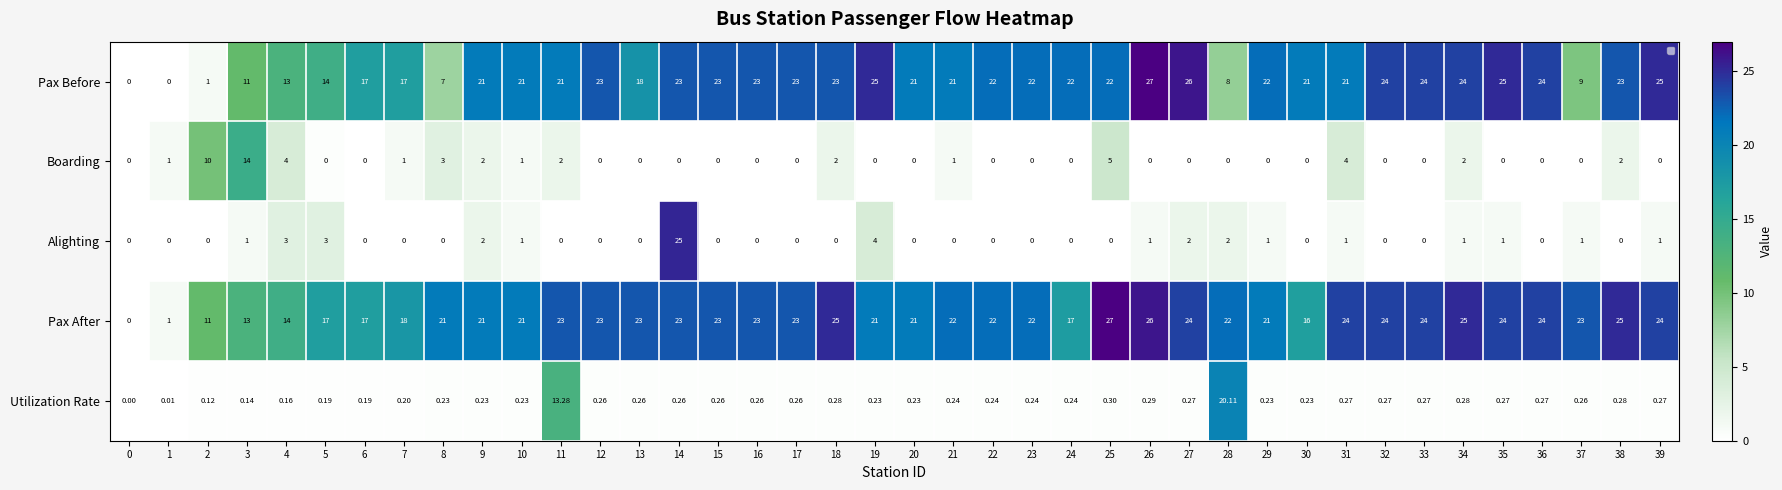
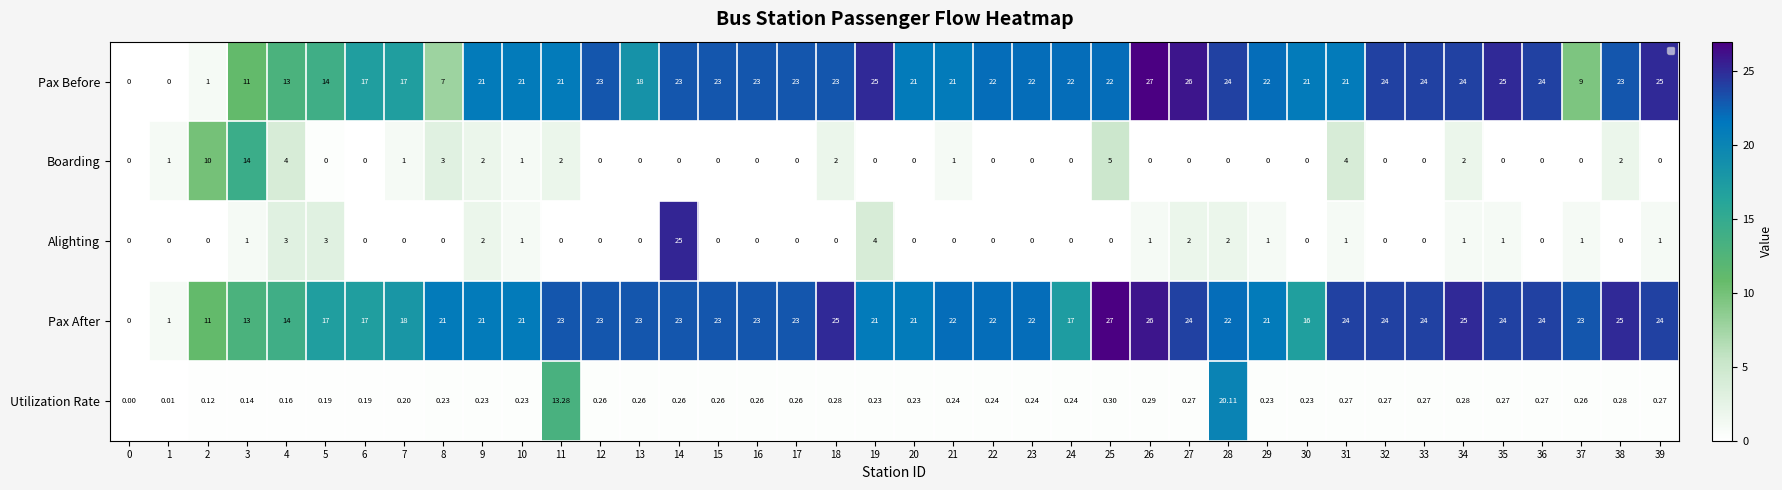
Pax Before, 28: 8 -> 24
